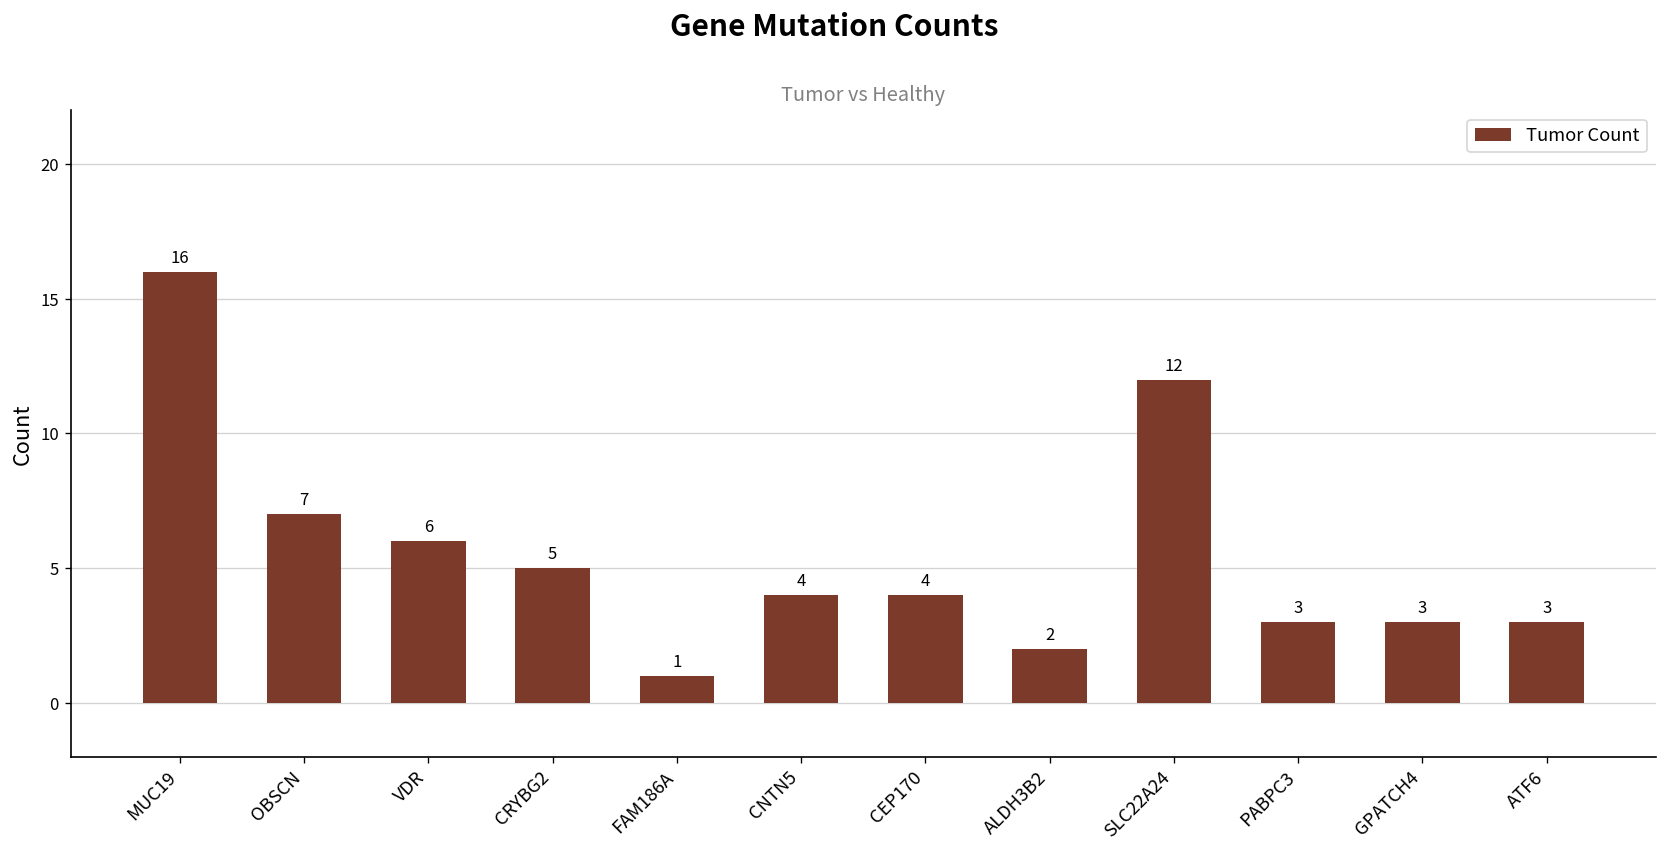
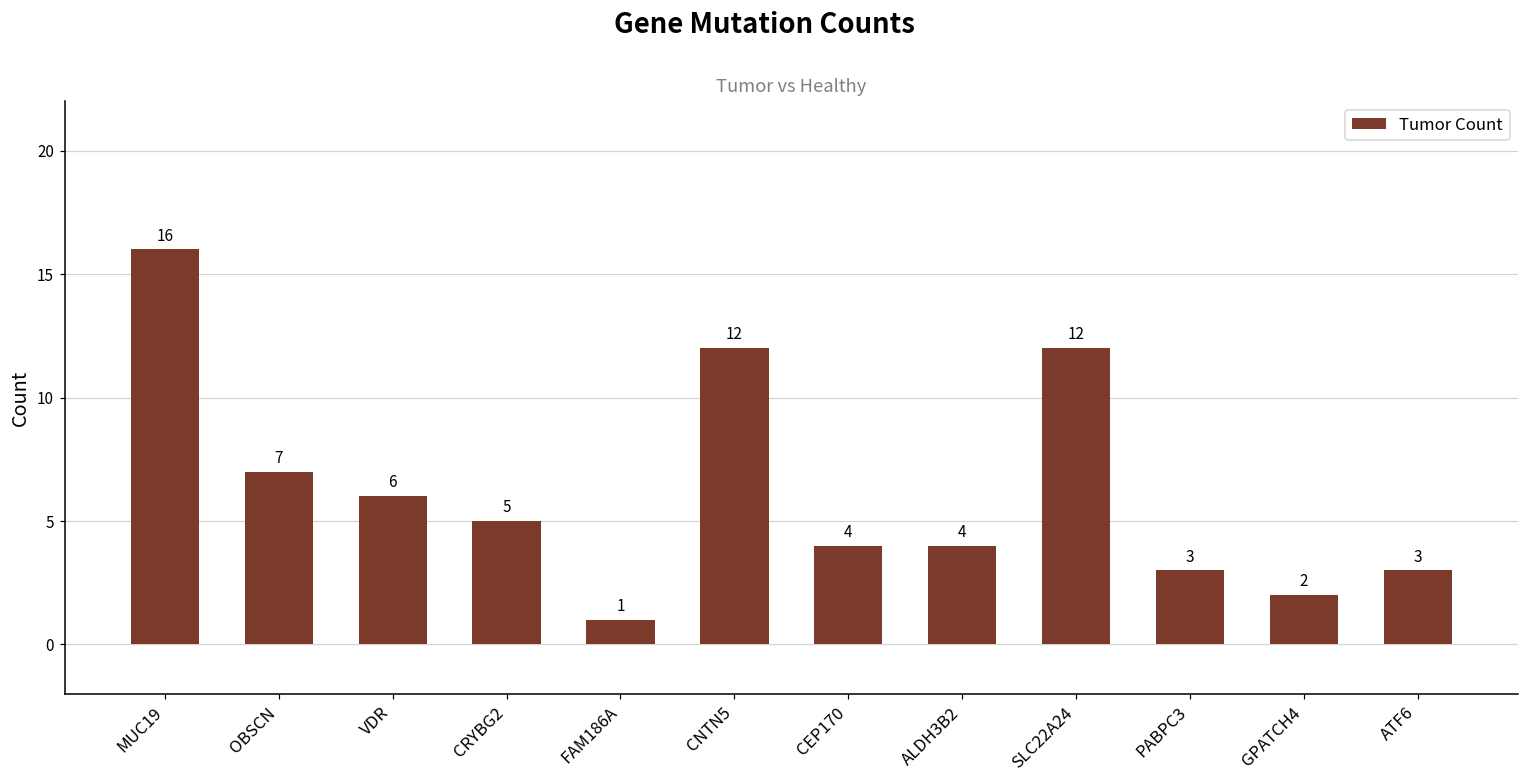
CNTN5: 4 -> 12
ALDH3B2: 2 -> 4
GPATCH4: 3 -> 2
